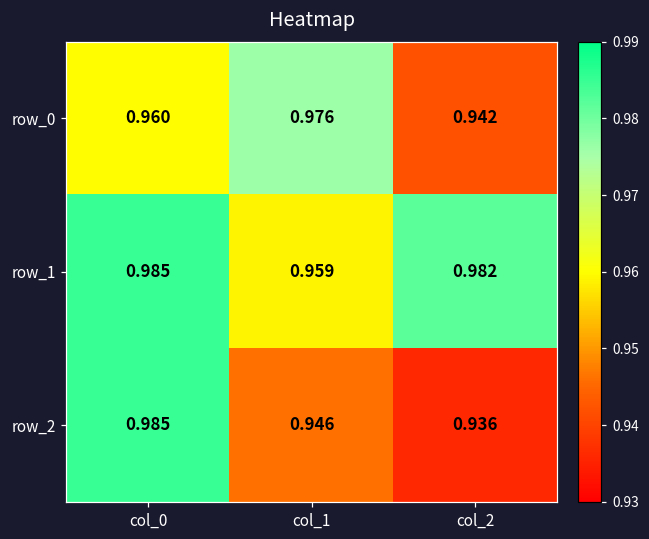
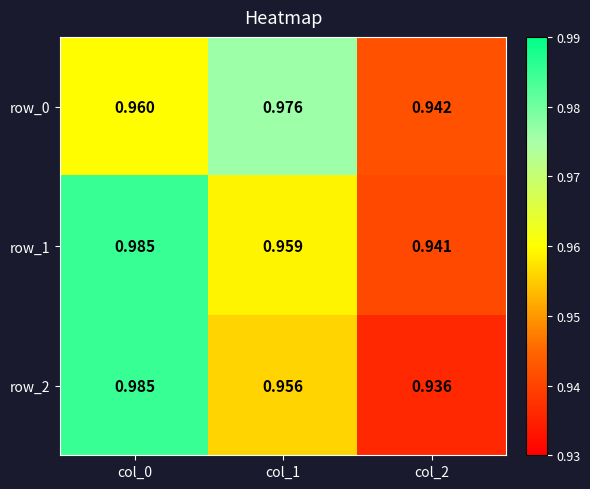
row_1, col_2: 0.982 -> 0.941
row_2, col_1: 0.946 -> 0.956
